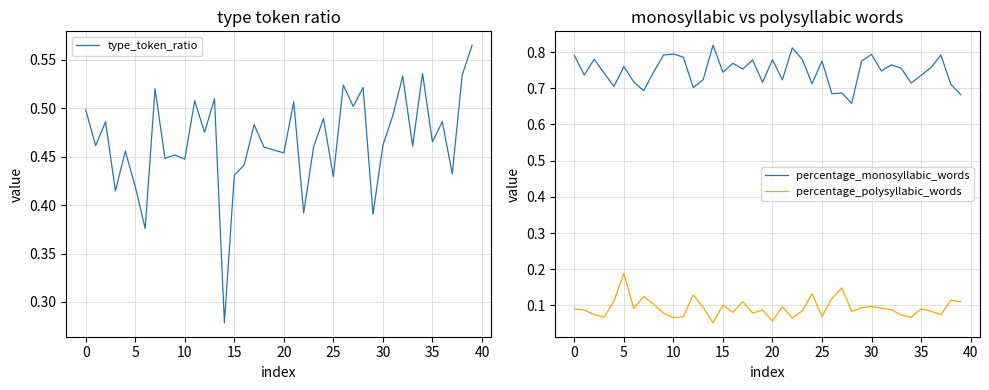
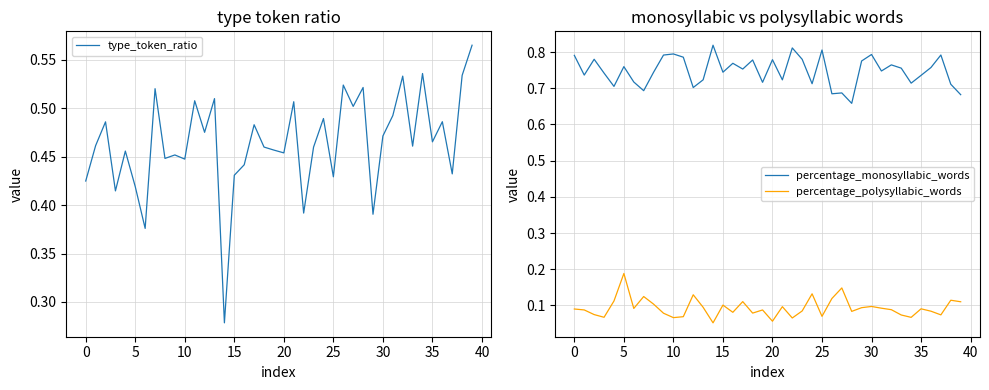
type token ratio, 0: 0.50 -> 0.42
type token ratio, 30: 0.46 -> 0.47
monosyllabic vs polysyllabic words, percentage_monosyllabic_words, 25: 0.78 -> 0.81
